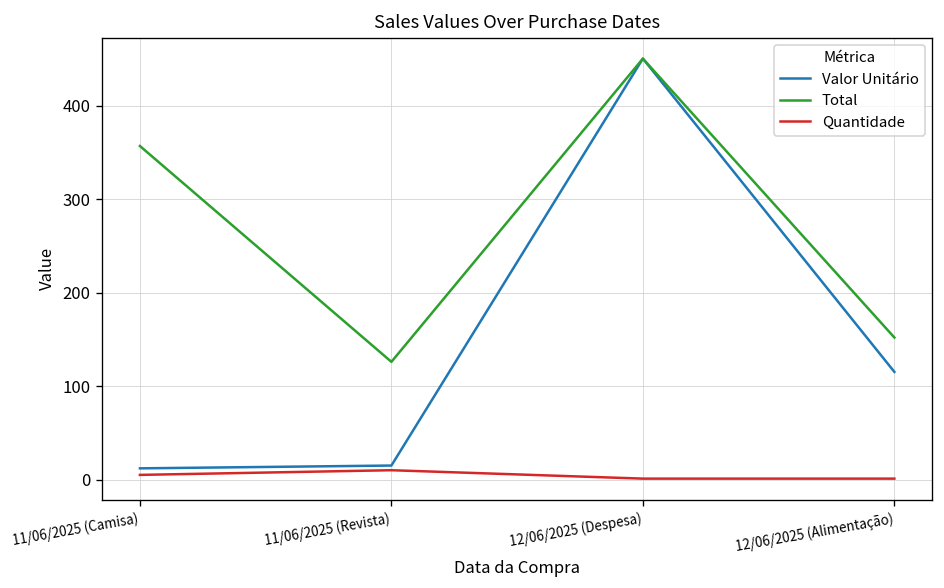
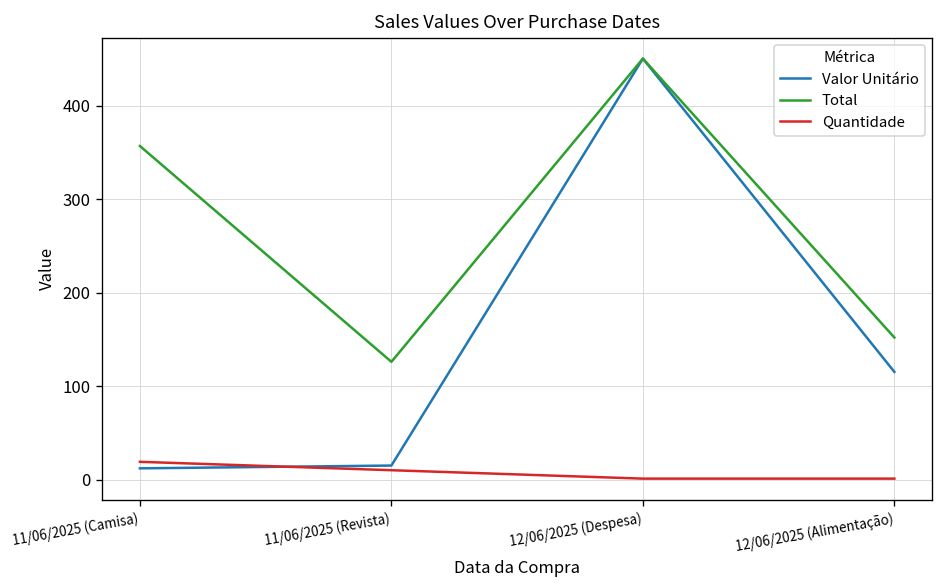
Quantidade, 11/06/2025 (Camisa): 10 -> 20
